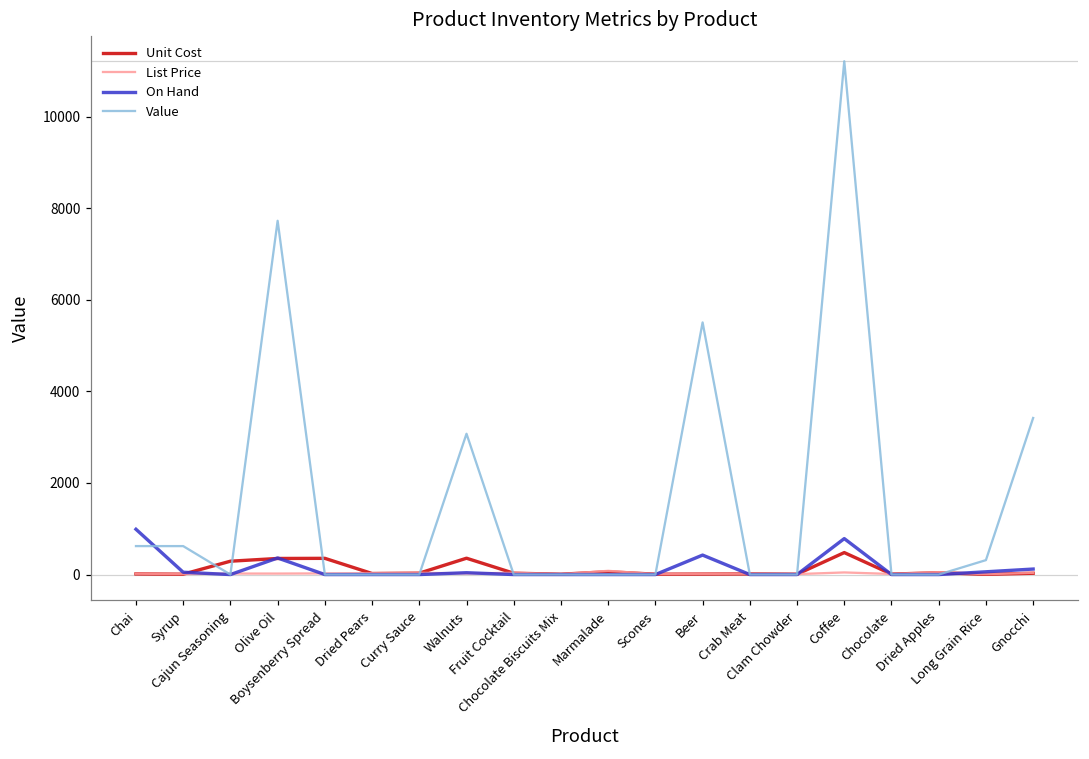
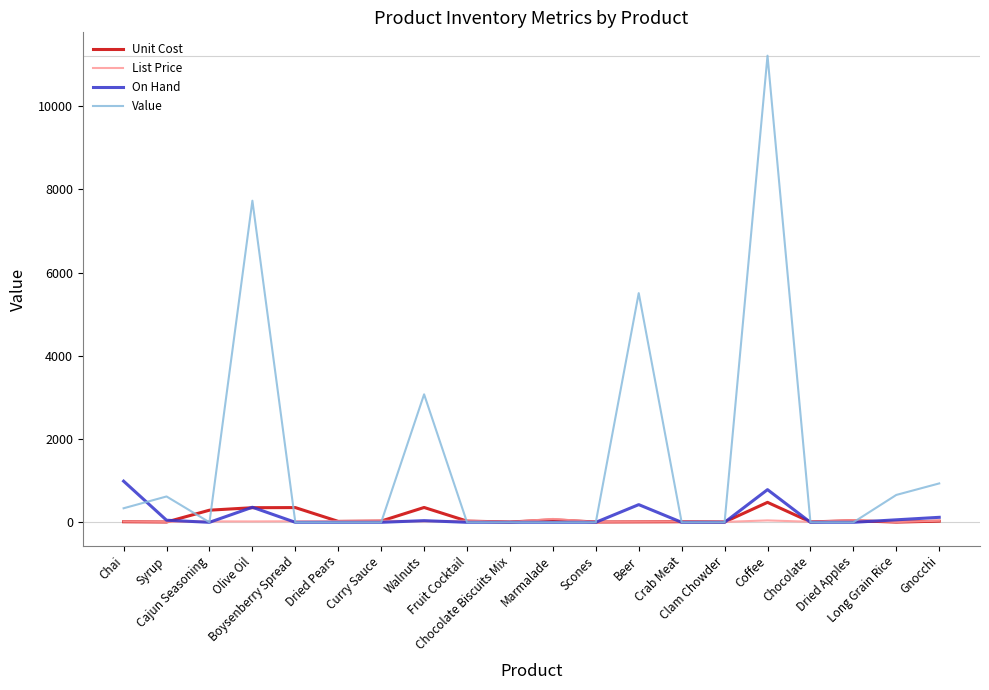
Value, Chai: 600 -> 300
Value, Long Grain Rice: 300 -> 700
Value, Gnocchi: 3400 -> 900
